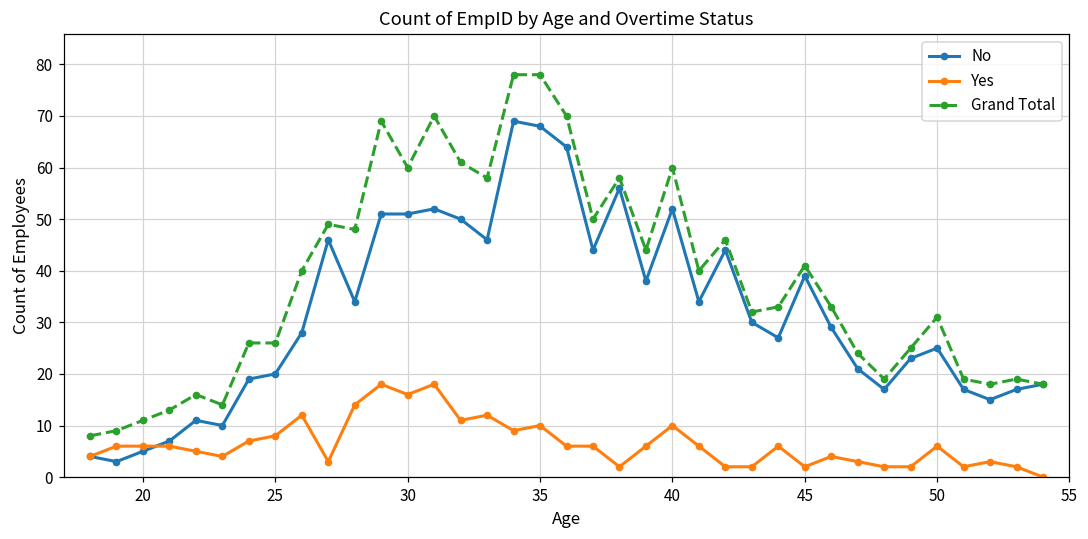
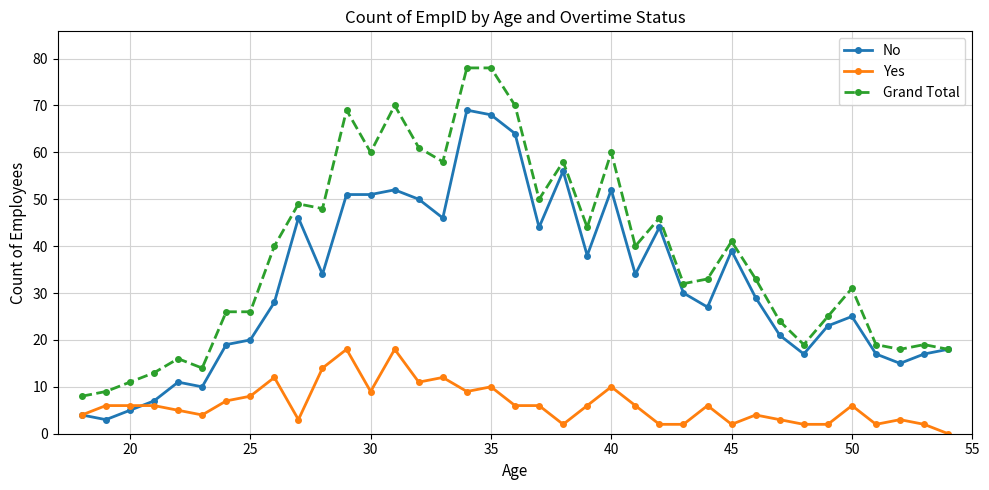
Yes, 30: 16 -> 9
